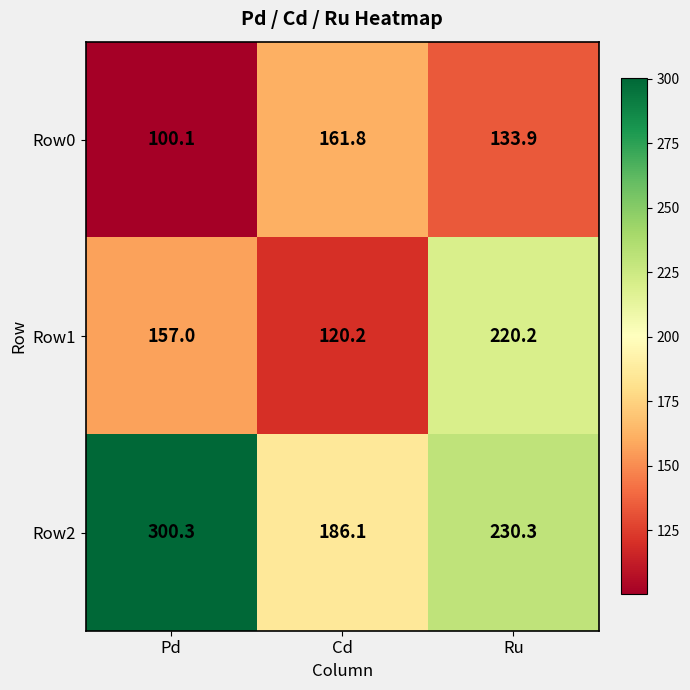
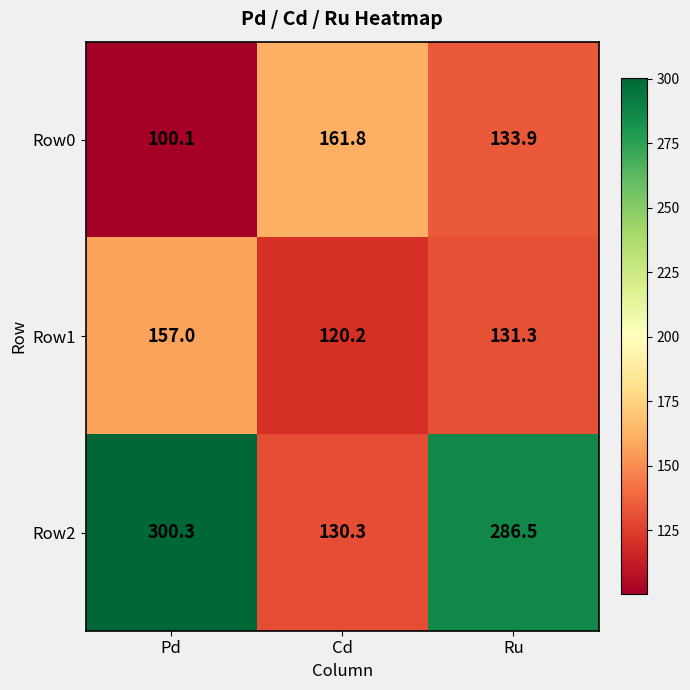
Row1, Ru: 220.2 -> 131.3
Row2, Cd: 186.1 -> 130.3
Row2, Ru: 230.3 -> 286.5
